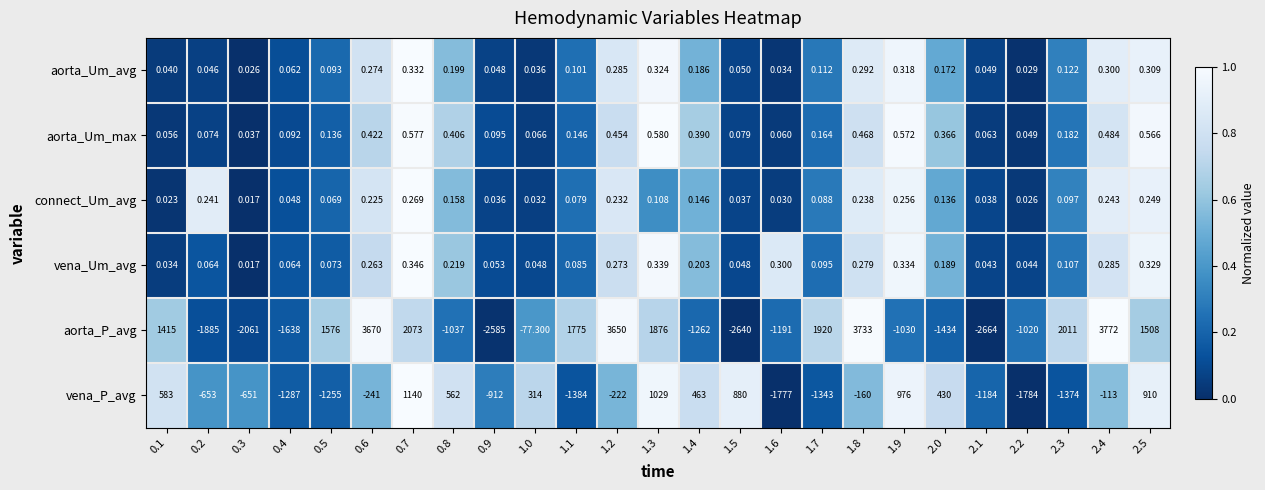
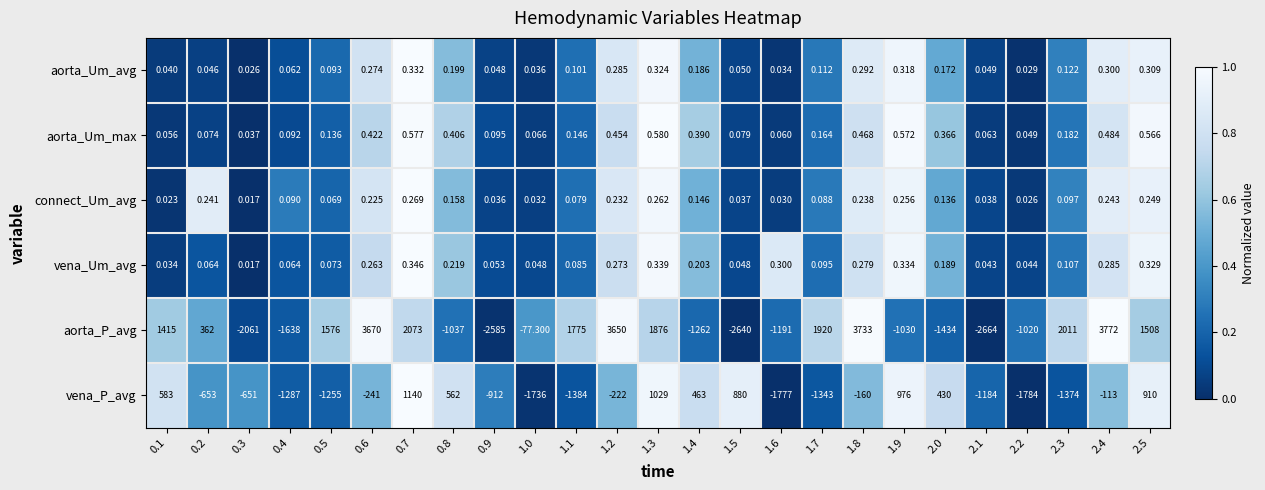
connect_Um_avg, 0.4: 0.048 -> 0.090
connect_Um_avg, 1.3: 0.108 -> 0.262
aorta_P_avg, 0.2: -1885 -> 362
vena_P_avg, 1.0: 314 -> -1736
